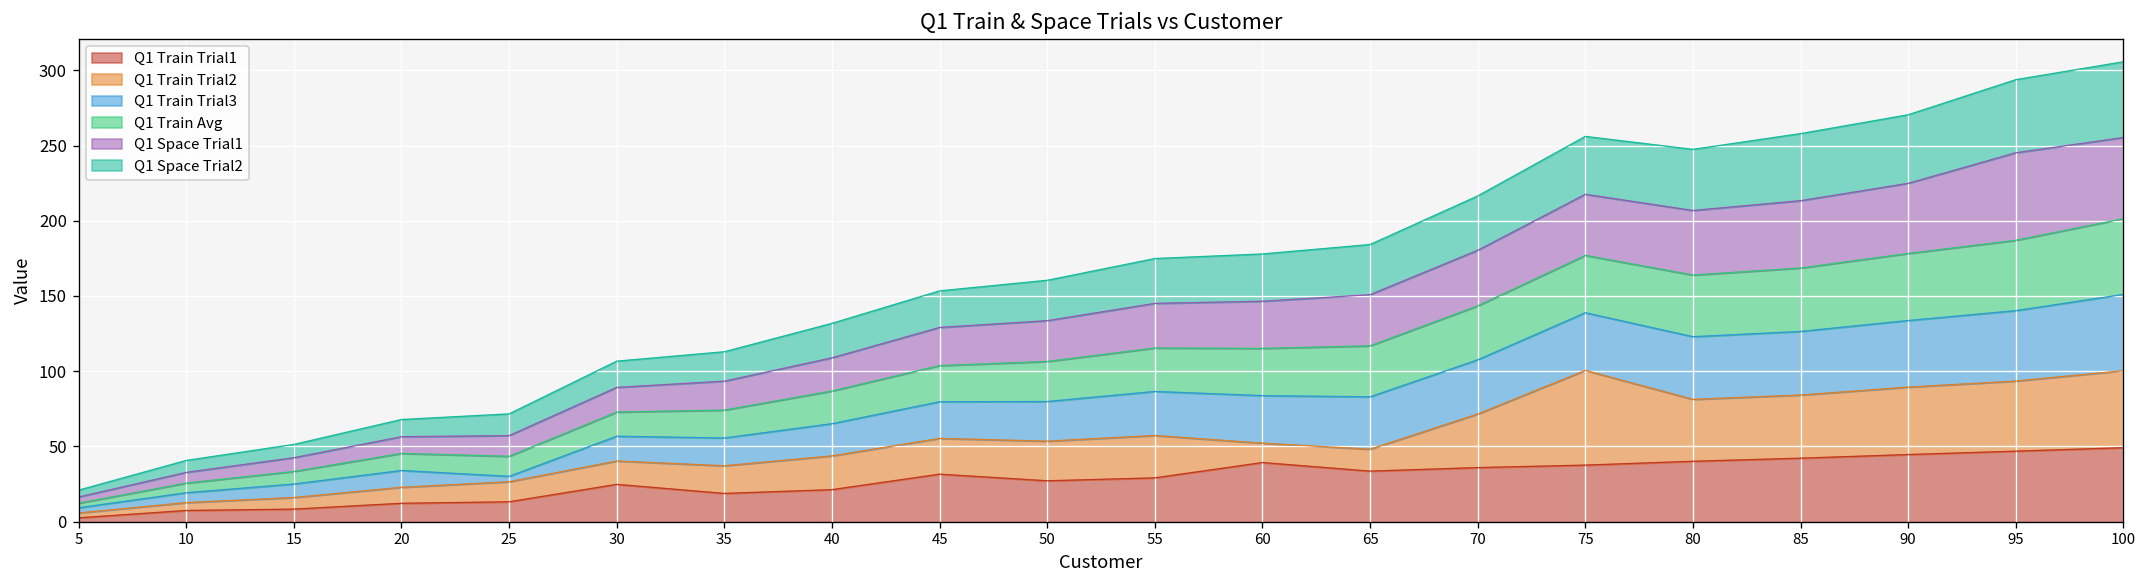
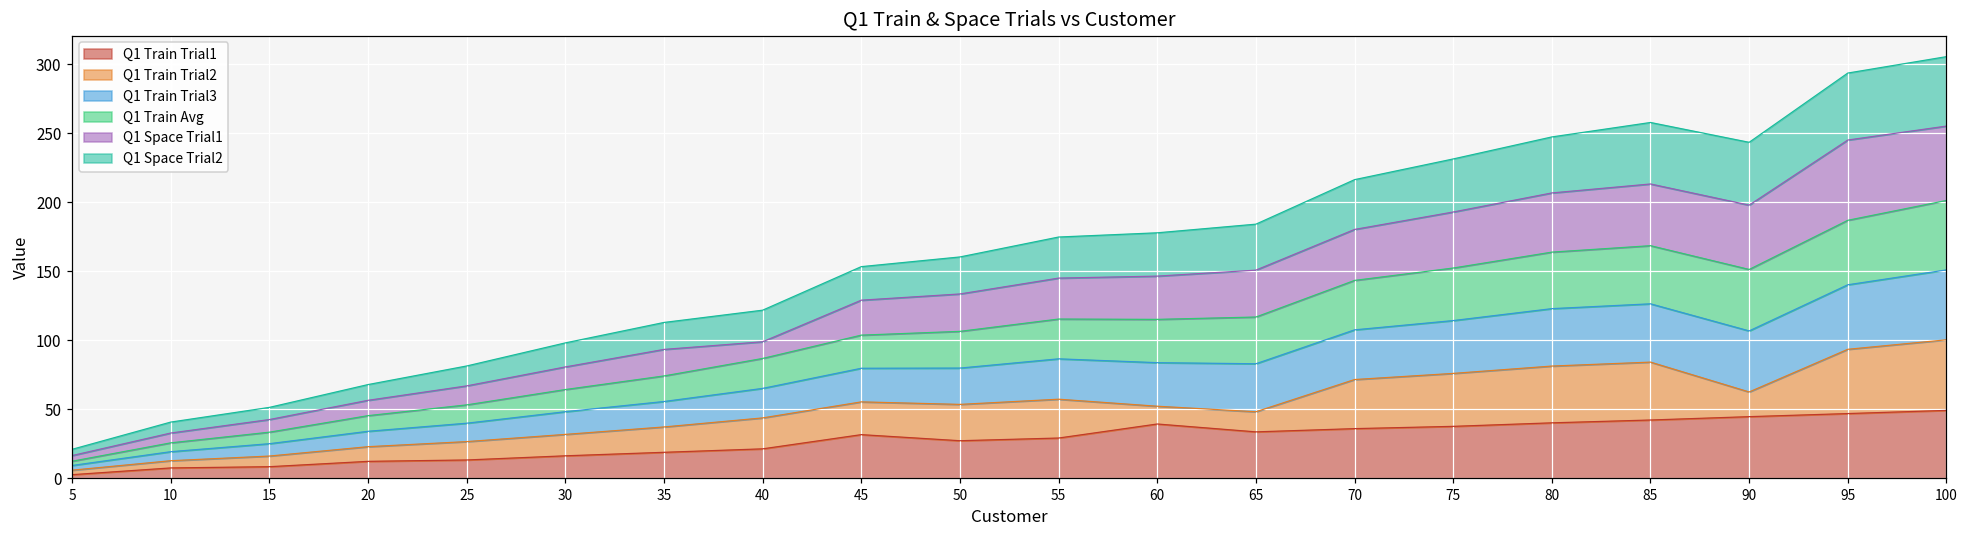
Q1 Train Trial3, 25: 4 -> 13
Q1 Train Trial1, 30: 25 -> 16
Q1 Space Trial1, 40: 22 -> 12
Q1 Train Trial2, 75: 63 -> 38
Q1 Train Trial2, 90: 45 -> 18
